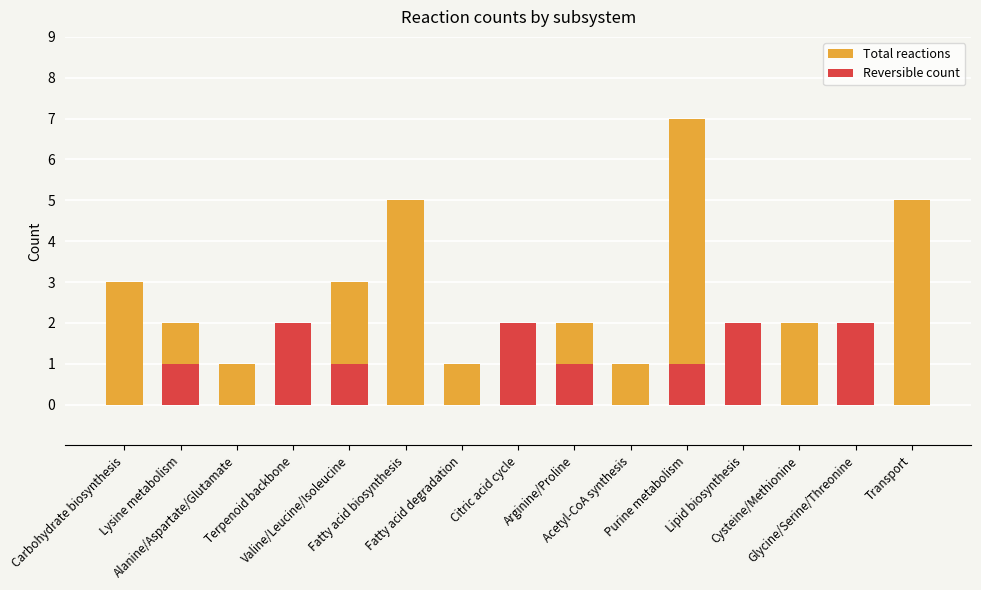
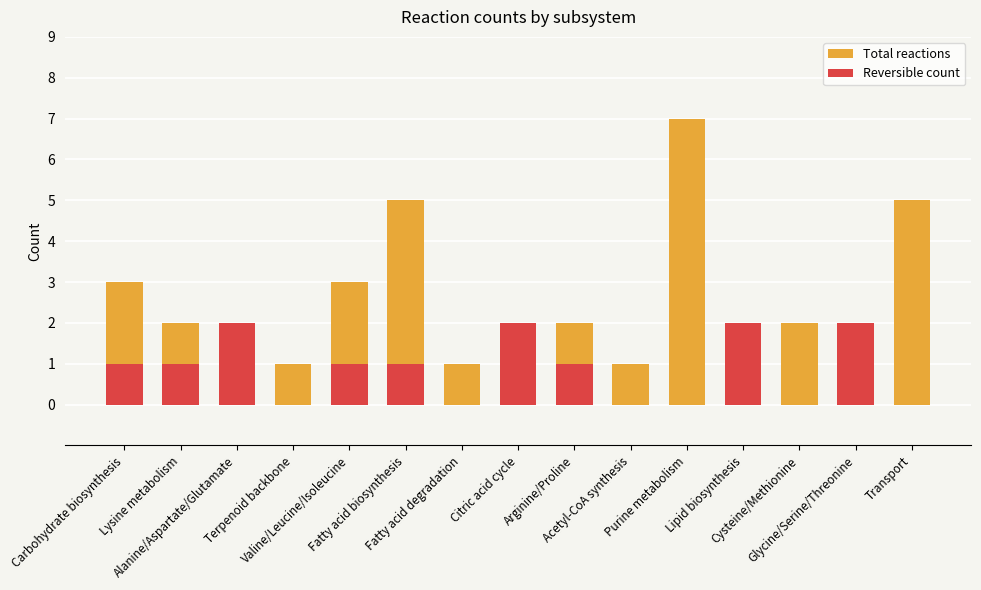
Reversible count, Carbohydrate biosynthesis: 0 -> 1
Reversible count, Alanine/Aspartate/Glutamate: 0 -> 2
Reversible count, Terpenoid backbone: 2 -> 0
Reversible count, Fatty acid biosynthesis: 0 -> 1
Reversible count, Purine metabolism: 1 -> 0
